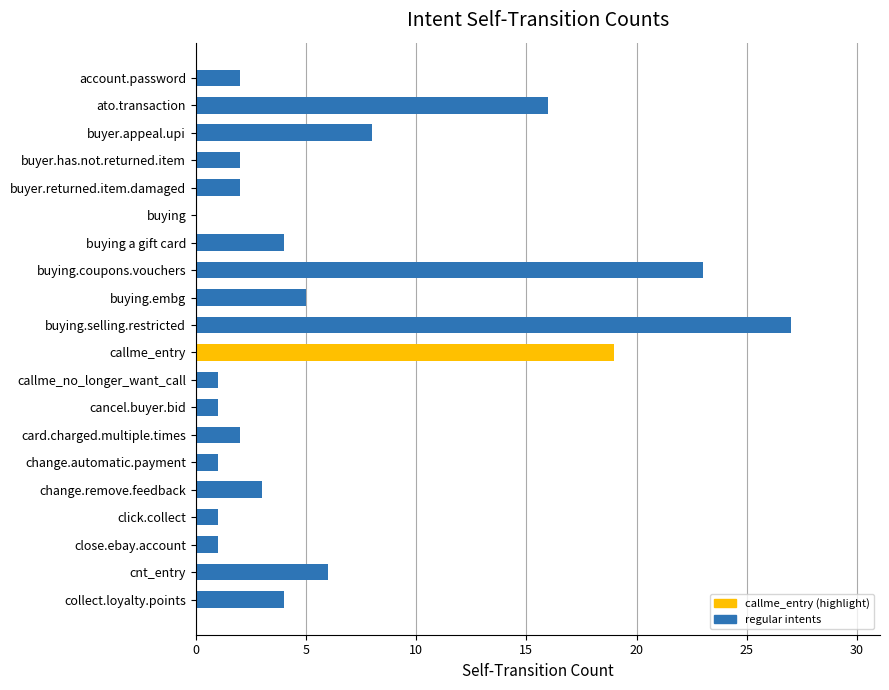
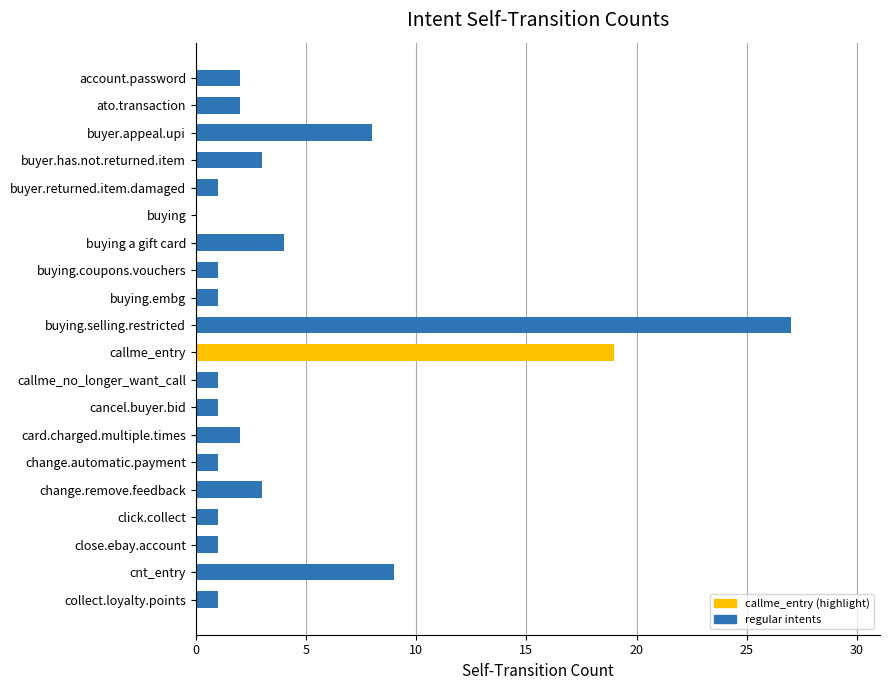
ato.transaction: 16 -> 2
buyer.has.not.returned.item: 2 -> 3
buyer.returned.item.damaged: 2 -> 1
buying.coupons.vouchers: 23 -> 1
buying.embg: 5 -> 1
cnt_entry: 6 -> 9
collect.loyalty.points: 4 -> 1
